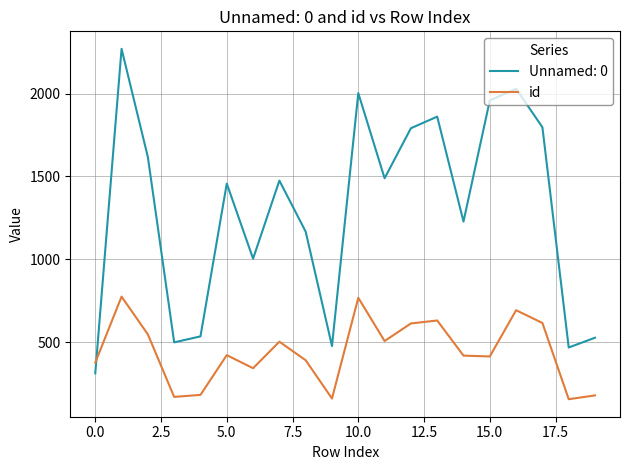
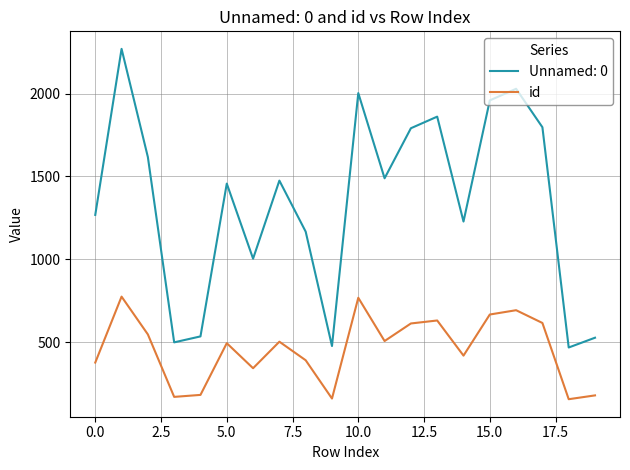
Unnamed: 0, 0.0: 310 -> 1270
id, 5.0: 420 -> 490
id, 15.0: 410 -> 670
